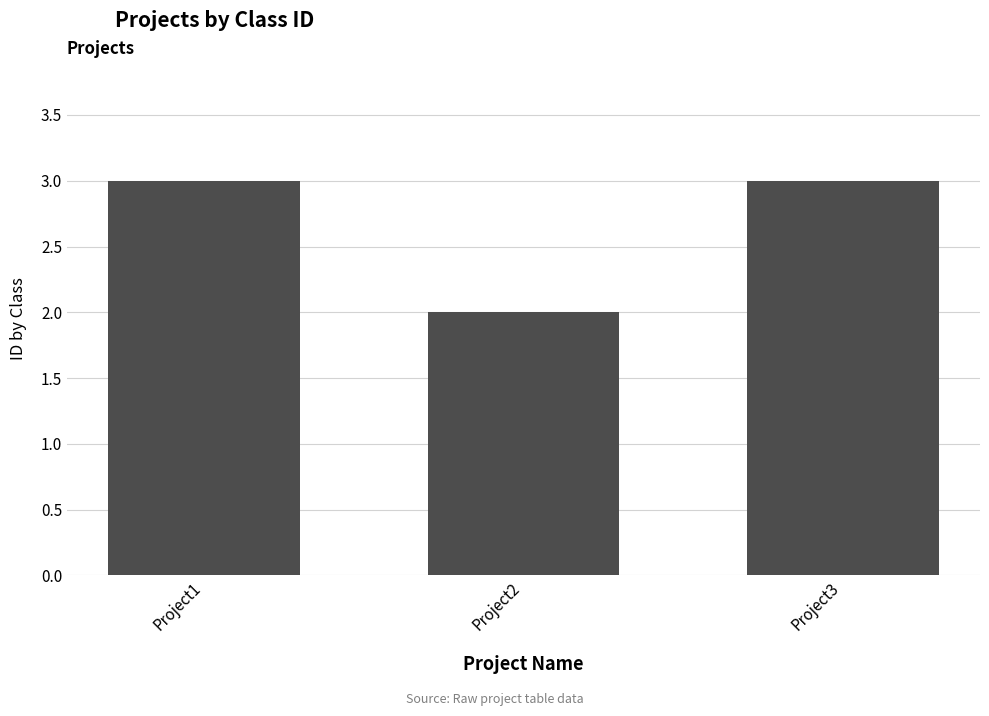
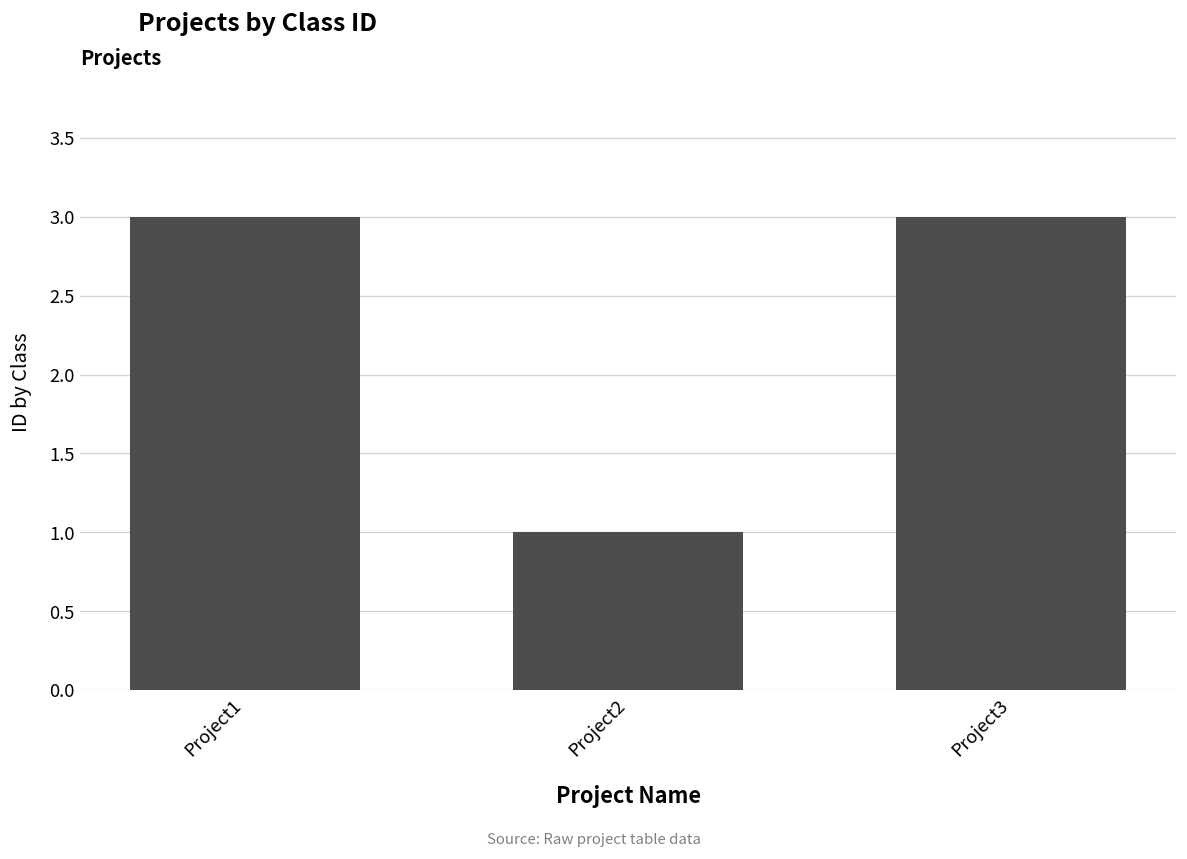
Project2: 2 -> 1
